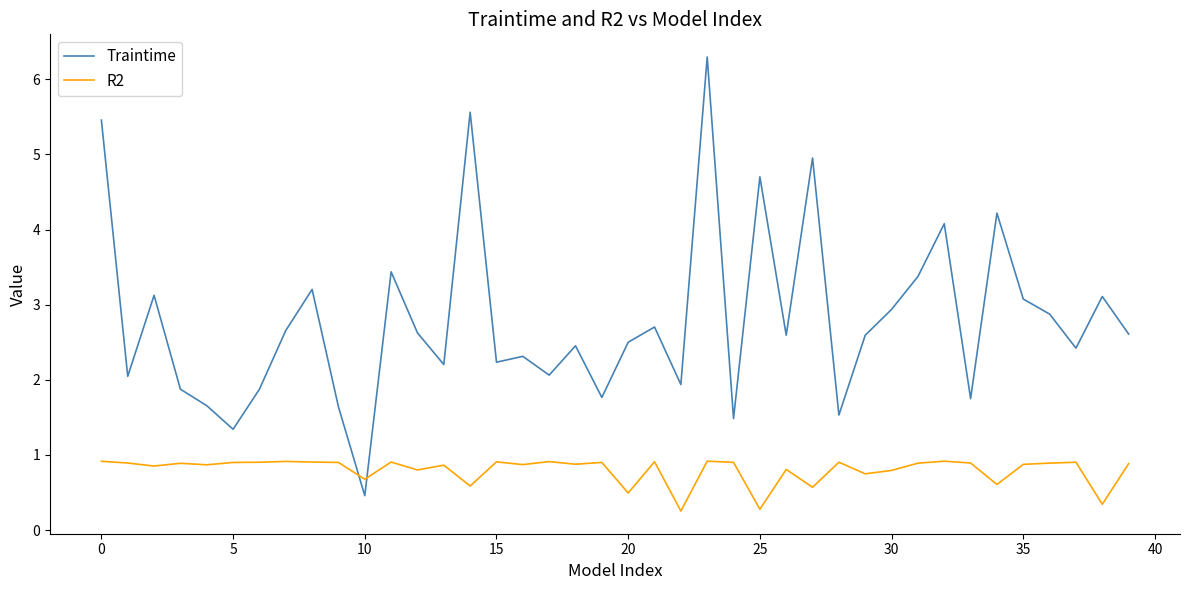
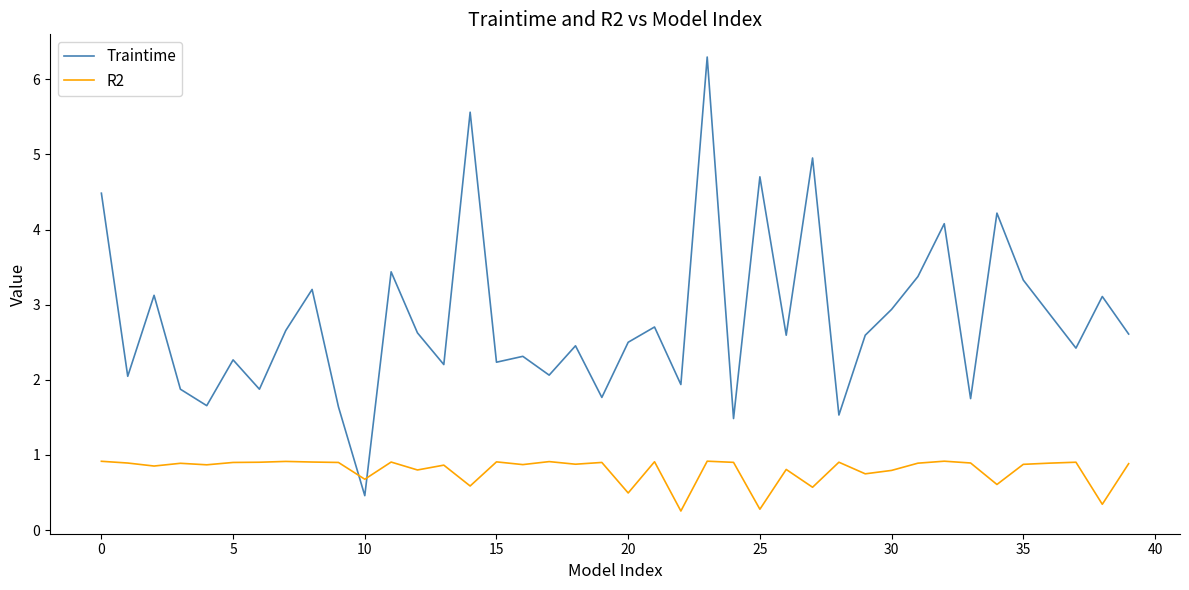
Traintime, 0: 5.5 -> 4.5
Traintime, 5: 1.3 -> 2.3
Traintime, 35: 3.1 -> 3.3
